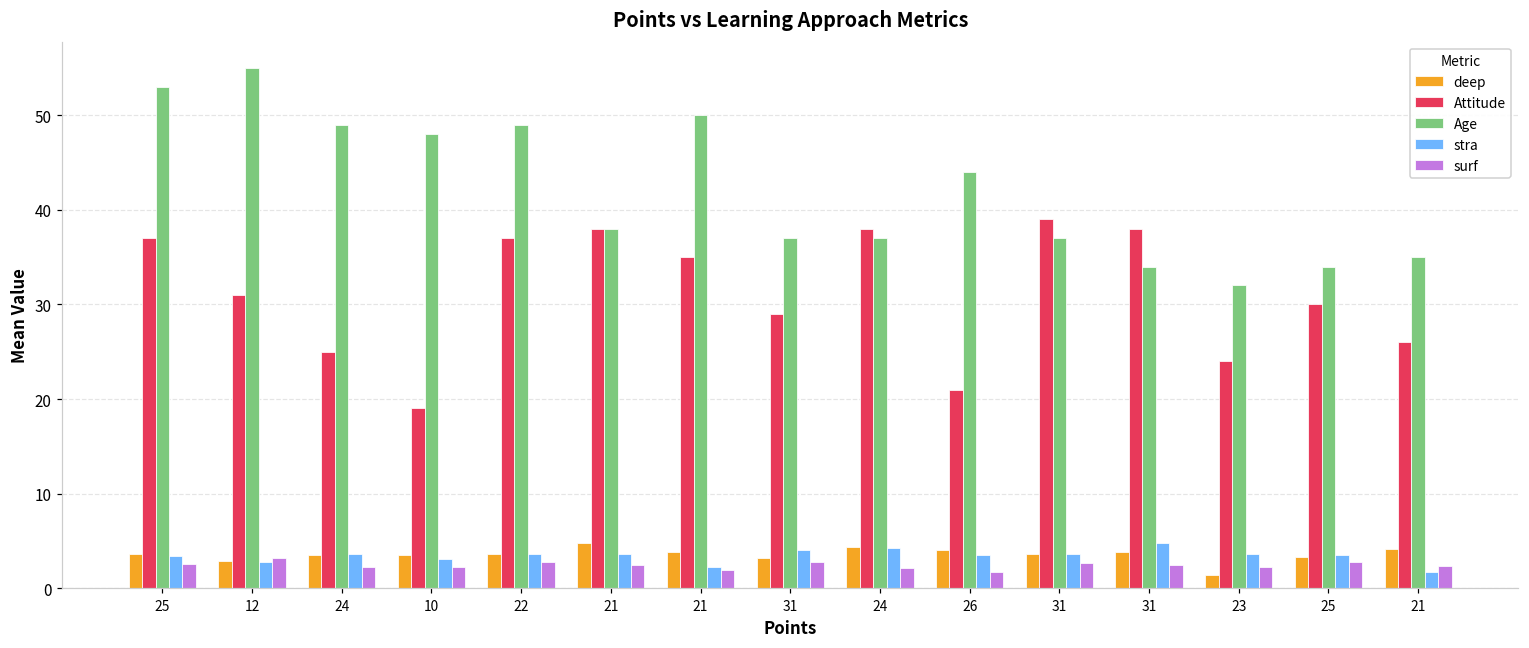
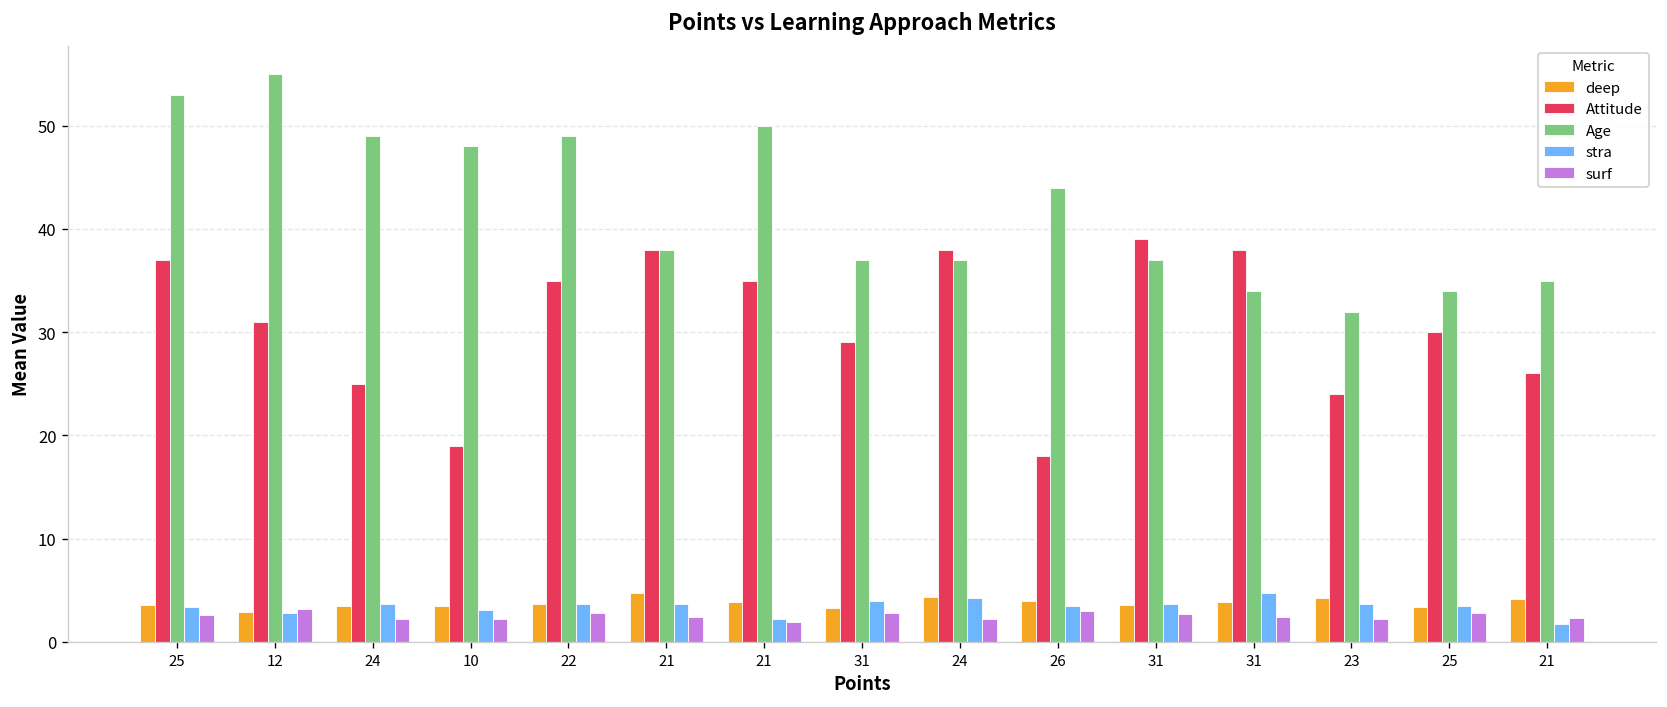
Attitude, 22: 37 -> 35
Attitude, 26: 21 -> 18
surf, 26: 2 -> 3
deep, 23: 1 -> 4
